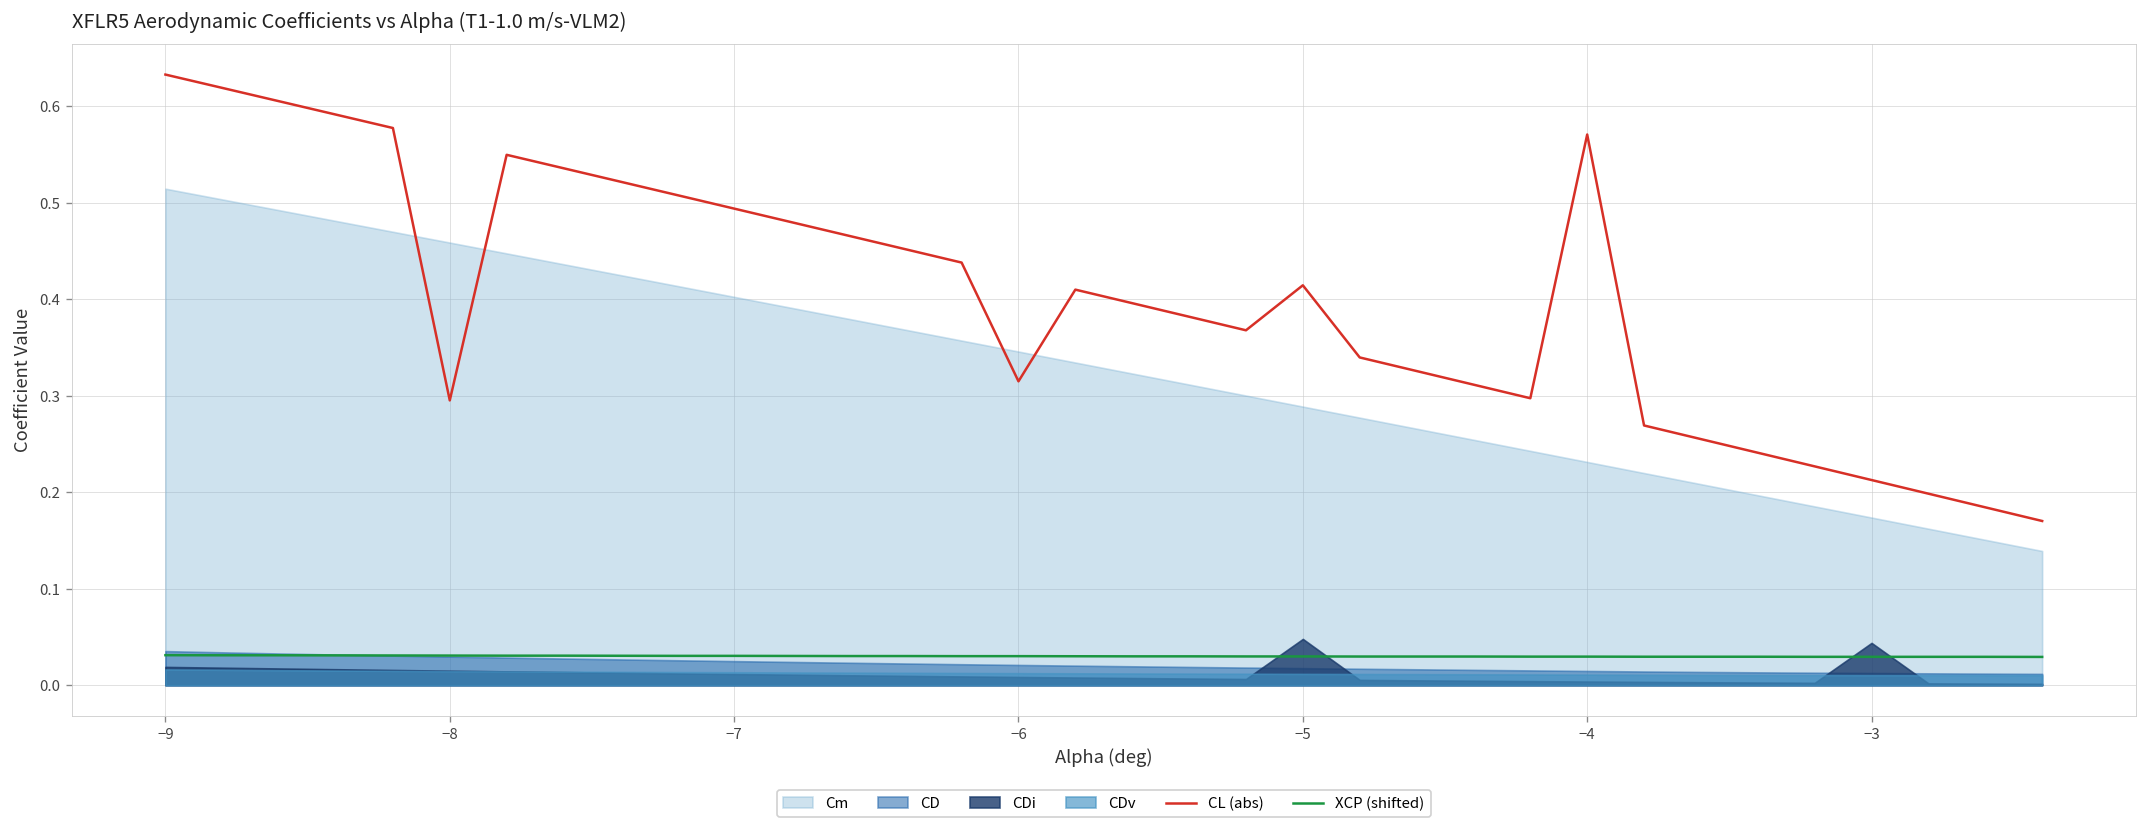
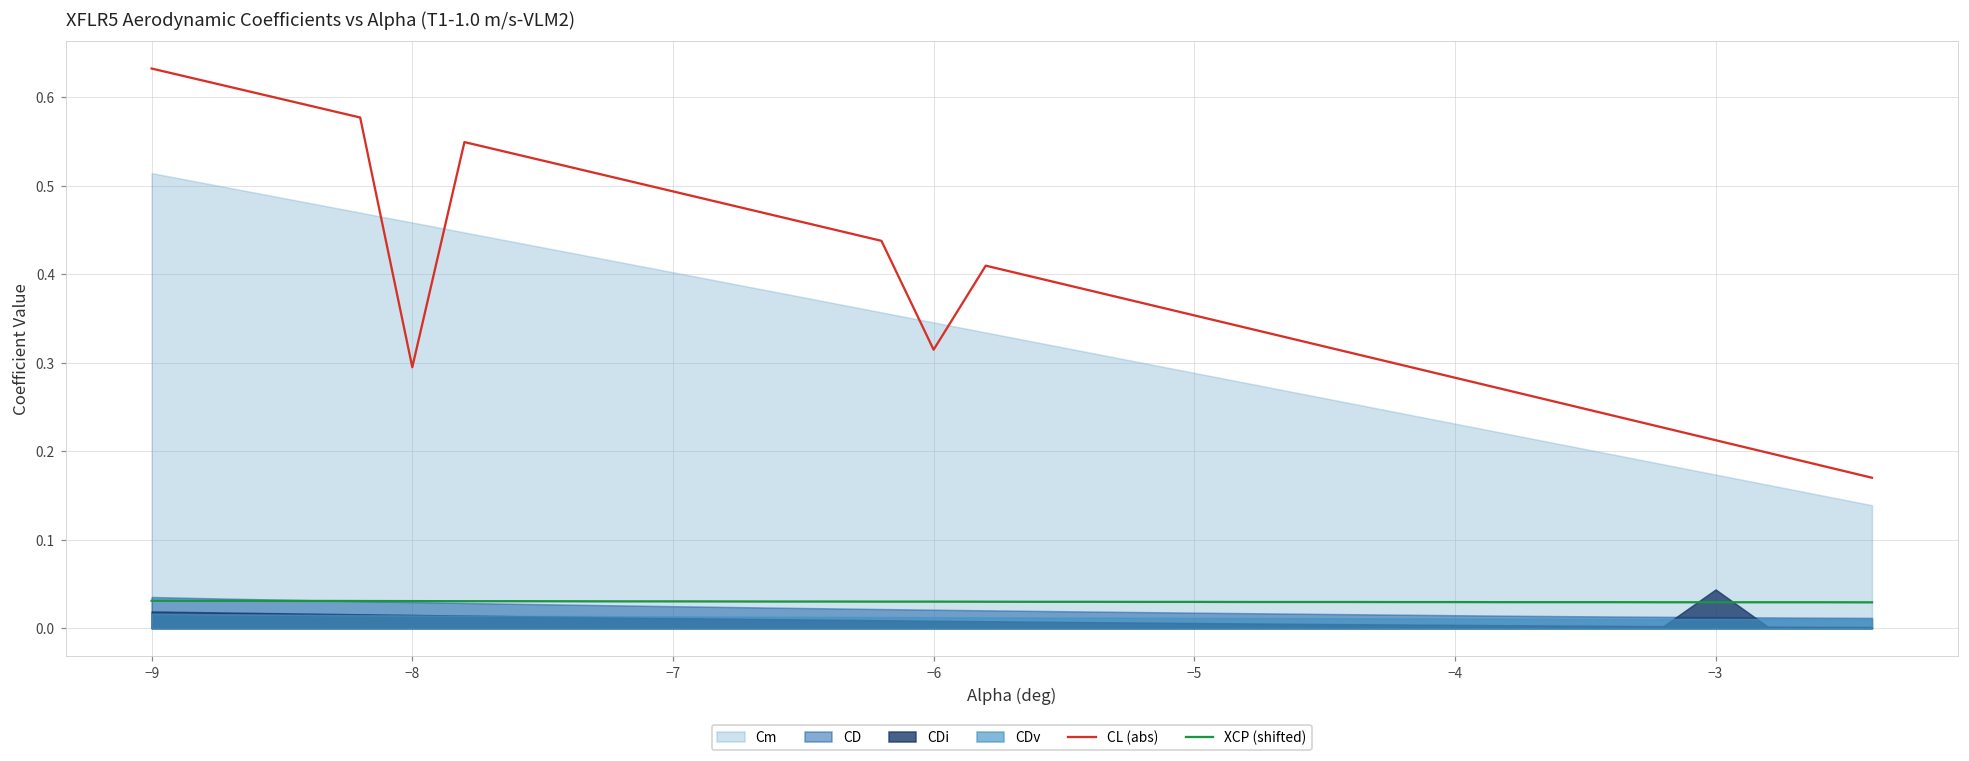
CL (abs), −5: 0.41 -> 0.35
CDi, −5: 0.05 -> 0.01
CL (abs), −4: 0.57 -> 0.28
